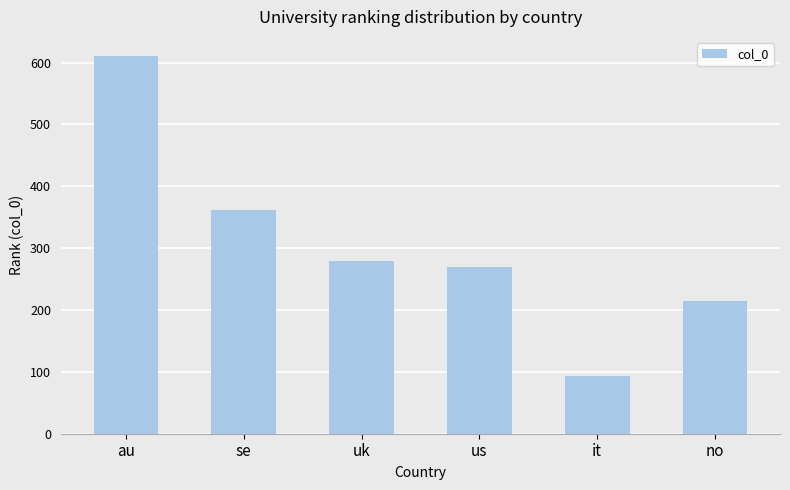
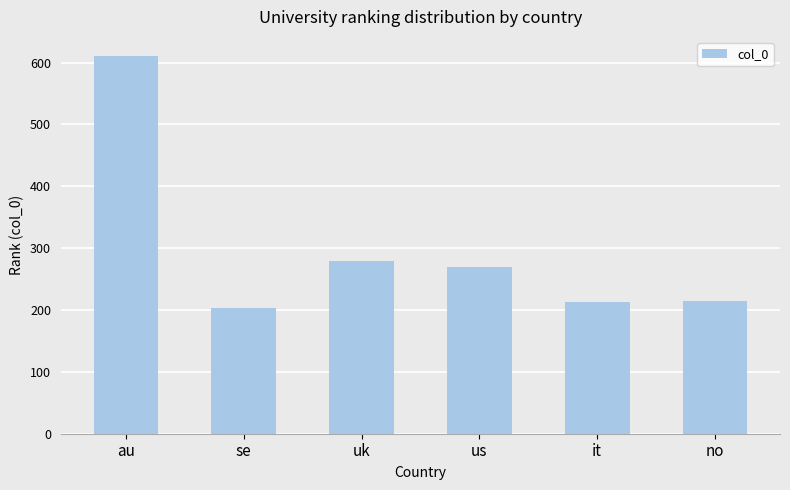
se: 360 -> 200
it: 90 -> 210
